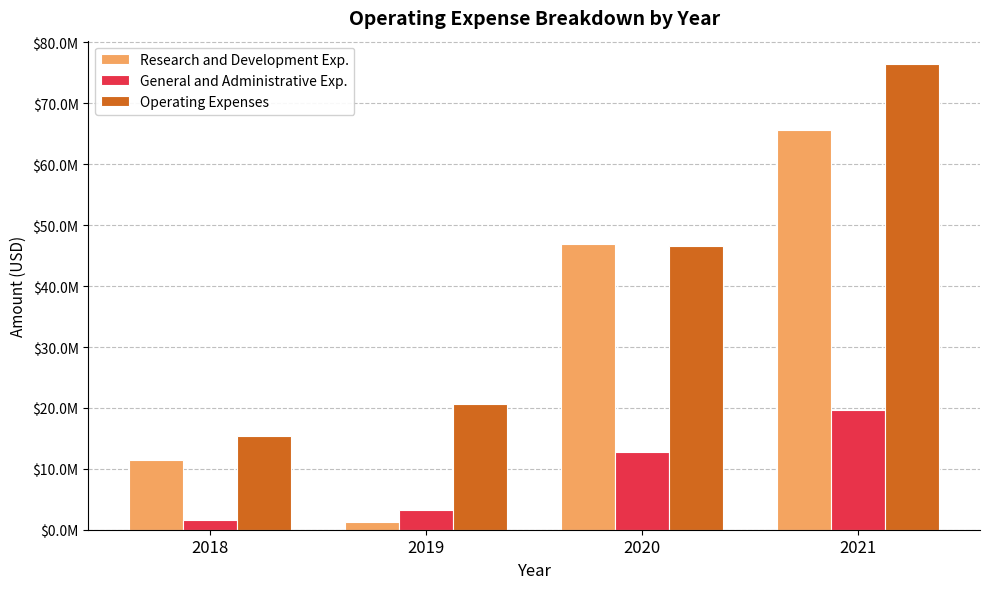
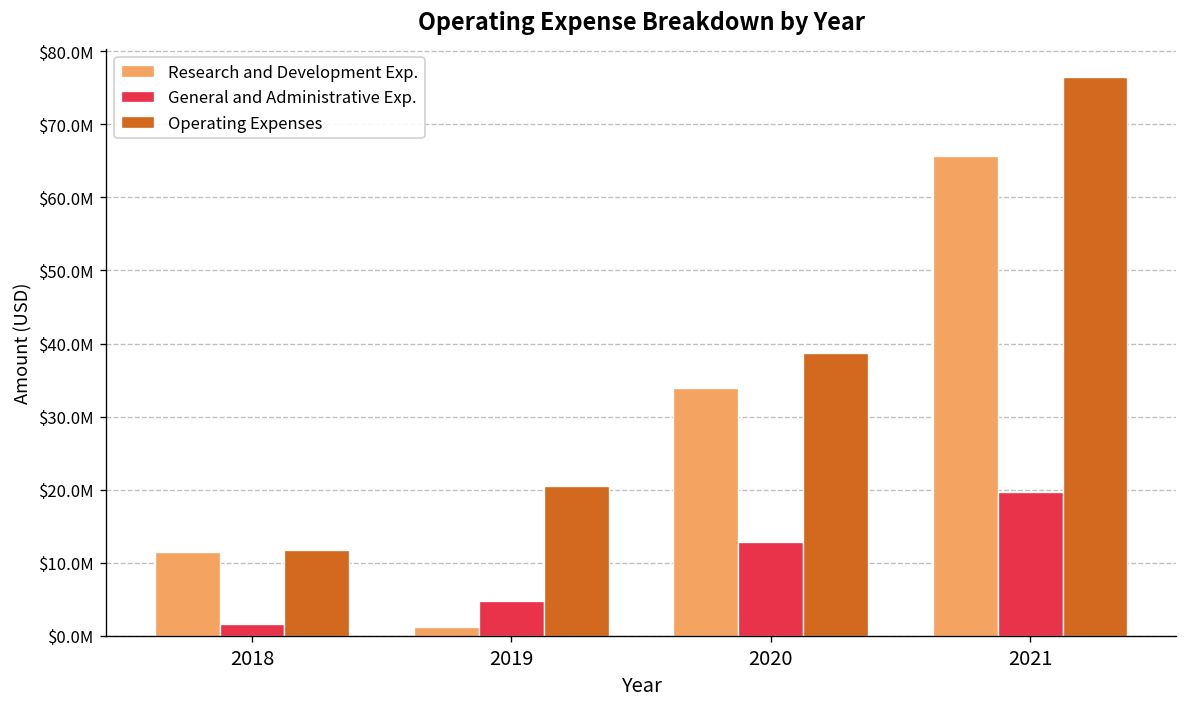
Operating Expenses, 2018: $15000000 -> $12000000
General and Administrative Exp., 2019: $3000000 -> $5000000
Research and Development Exp., 2020: $47000000 -> $34000000
Operating Expenses, 2020: $47000000 -> $39000000
